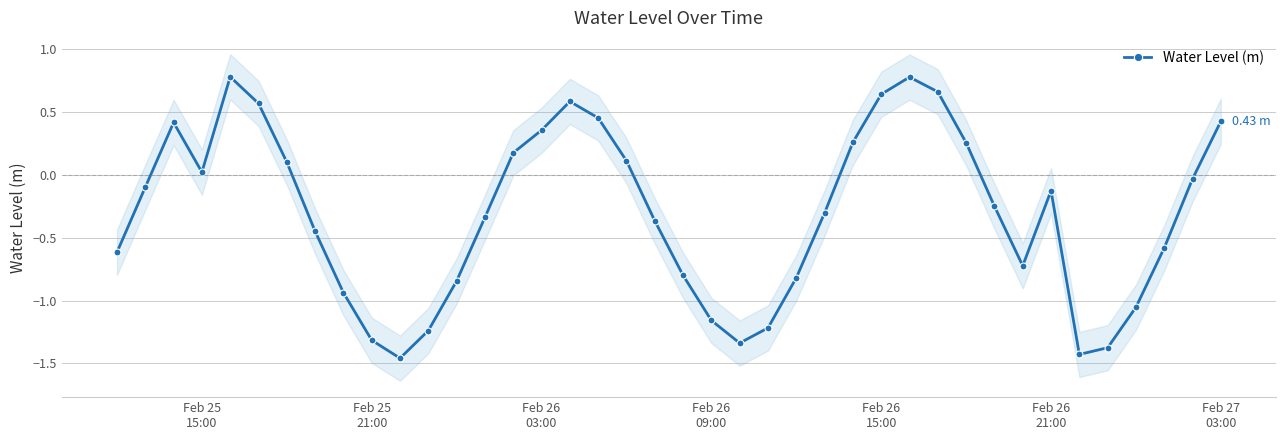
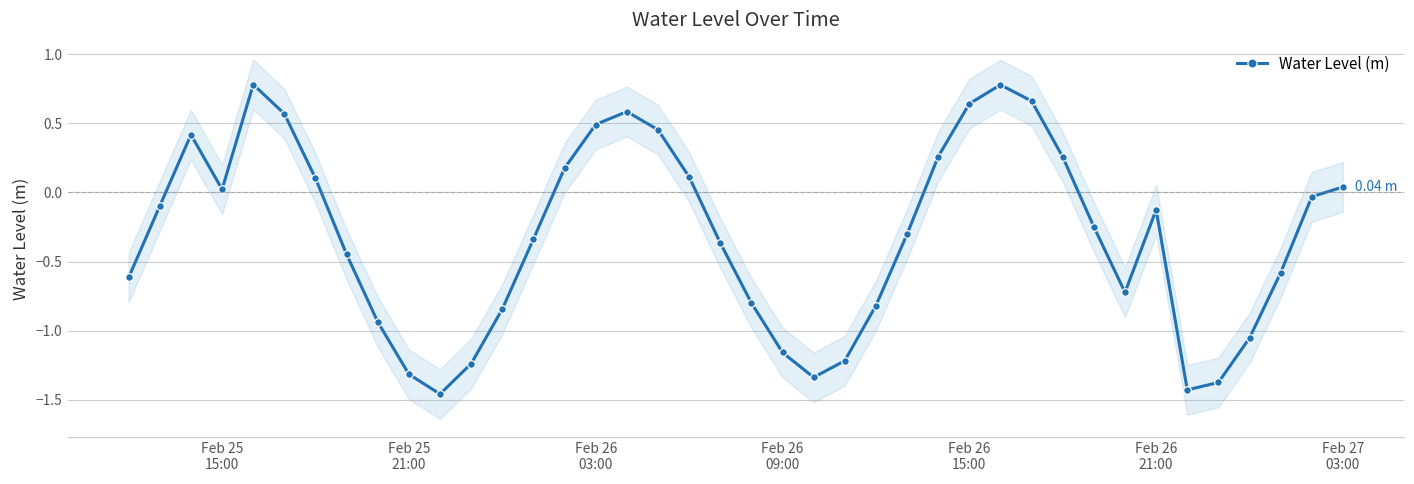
Water Level (m), Feb 26 03:00: 0.36 -> 0.49
Water Level (m), Feb 27 03:00: 0.43 -> 0.04
